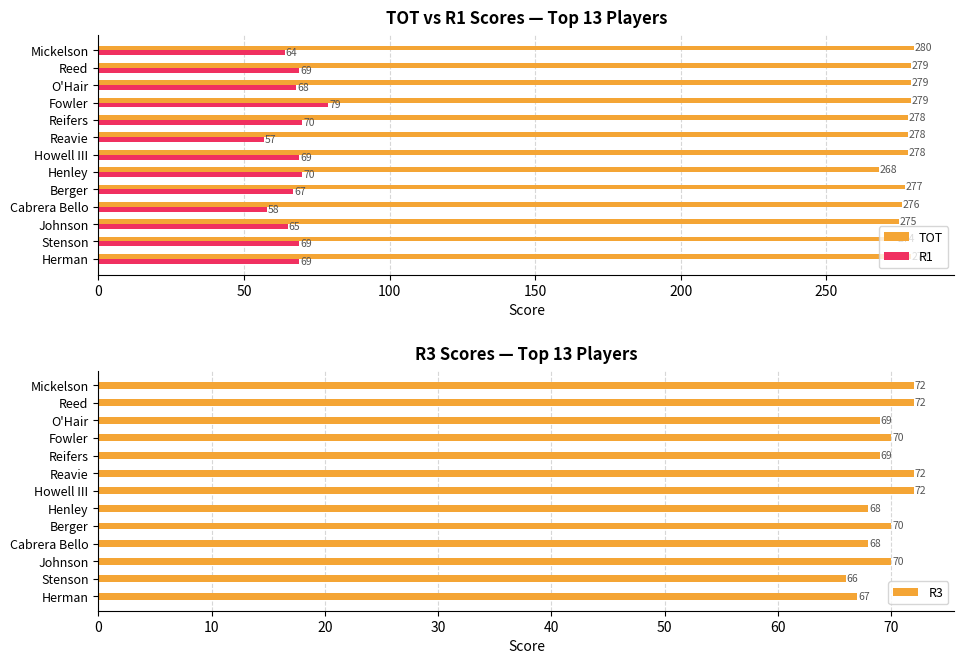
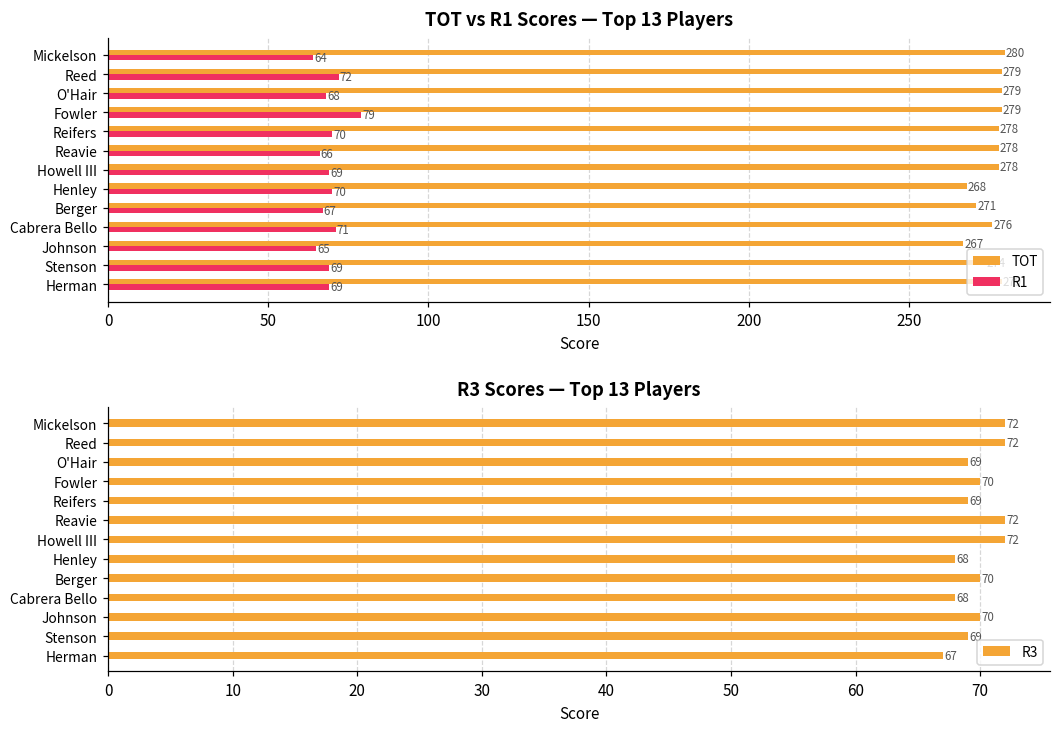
TOT vs R1 Scores — Top 13 Players, R1, Reed: 69 -> 72
TOT vs R1 Scores — Top 13 Players, R1, Reavie: 57 -> 66
TOT vs R1 Scores — Top 13 Players, TOT, Berger: 277 -> 271
TOT vs R1 Scores — Top 13 Players, R1, Cabrera Bello: 58 -> 71
TOT vs R1 Scores — Top 13 Players, TOT, Johnson: 275 -> 267
R3 Scores — Top 13 Players, Stenson: 66 -> 69
